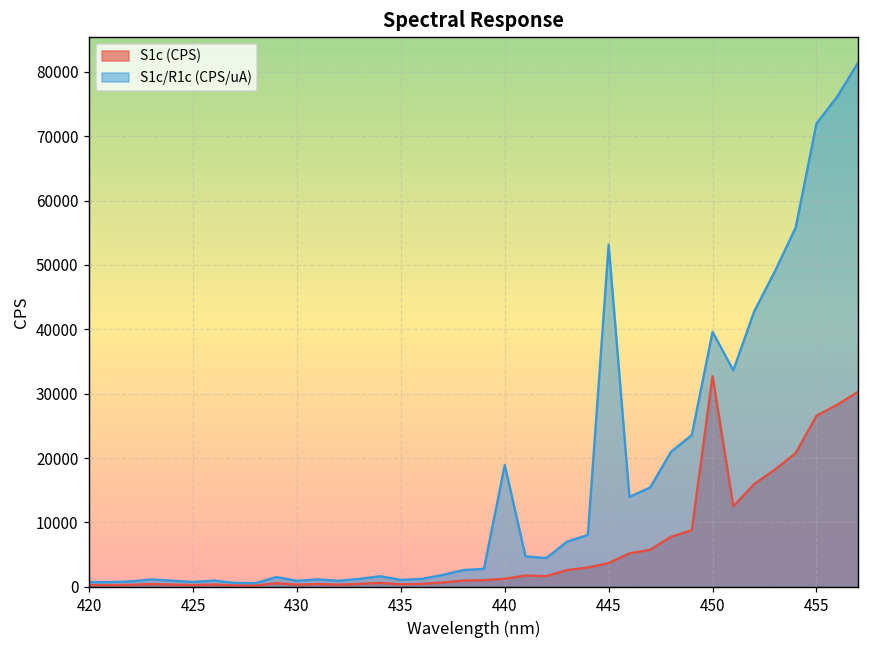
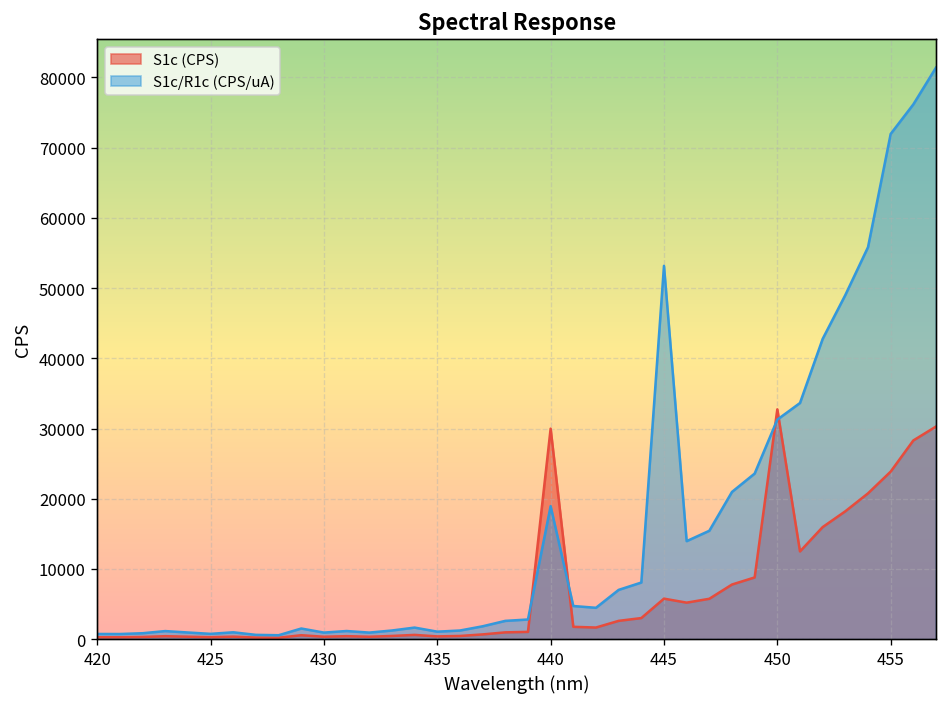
S1c (CPS), 440: 1000 -> 30000
S1c (CPS), 445: 4000 -> 6000
S1c/R1c (CPS/uA), 450: 40000 -> 31000
S1c (CPS), 455: 27000 -> 24000
